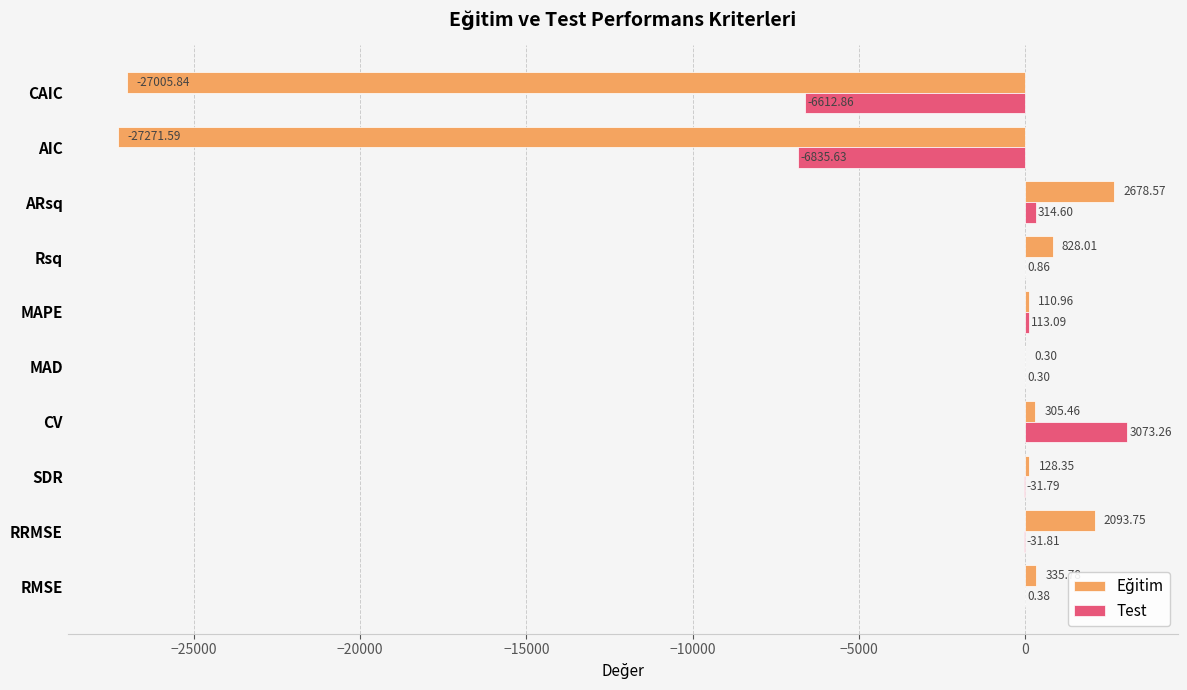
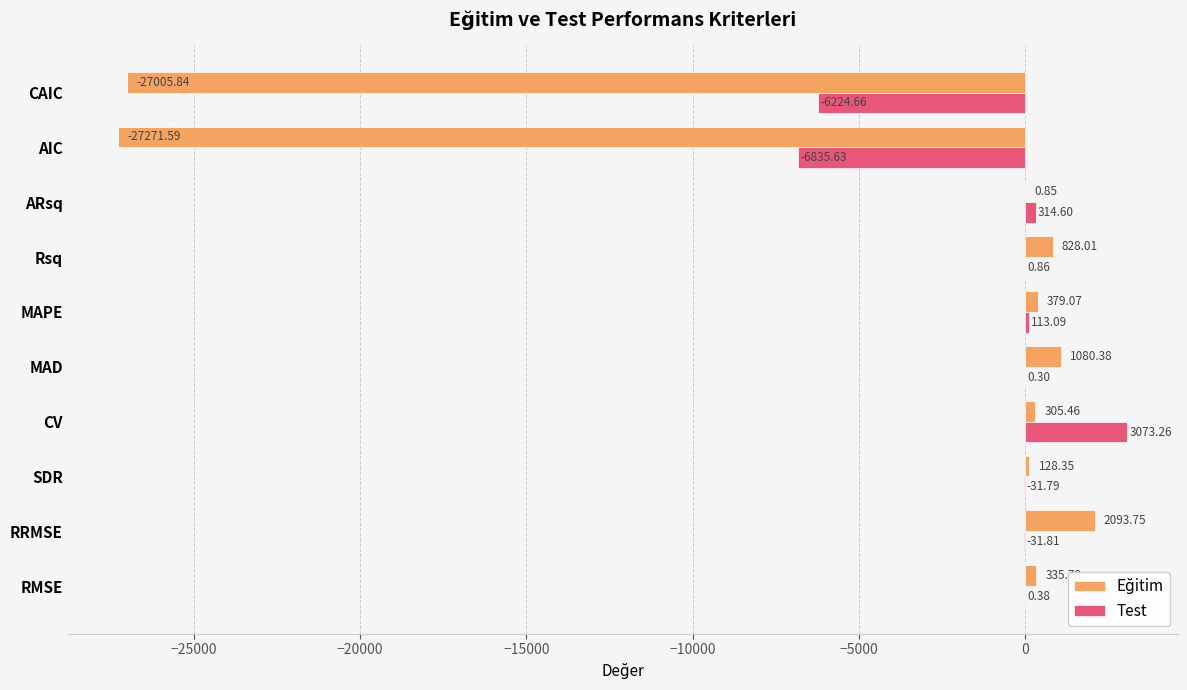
Test, CAIC: -6612.86 -> -6224.66
Eğitim, ARsq: 2678.57 -> 0.85
Eğitim, MAPE: 110.96 -> 379.07
Eğitim, MAD: 0.30 -> 1080.38
